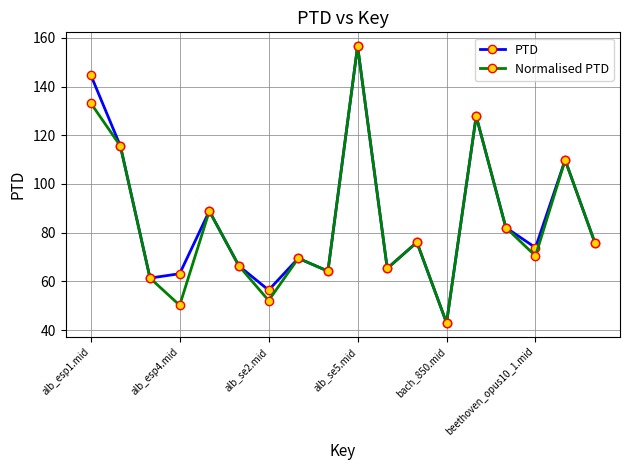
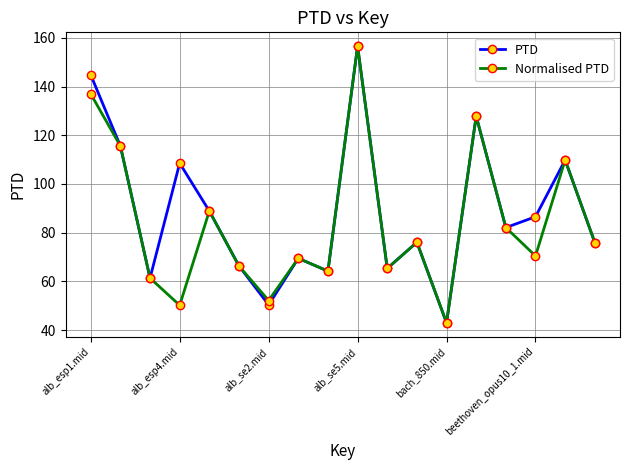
Normalised PTD, alb_esp1.mid: 133 -> 137
PTD, alb_esp4.mid: 63 -> 109
PTD, alb_se2.mid: 56 -> 50
PTD, beethoven_opus10_1.mid: 74 -> 87
